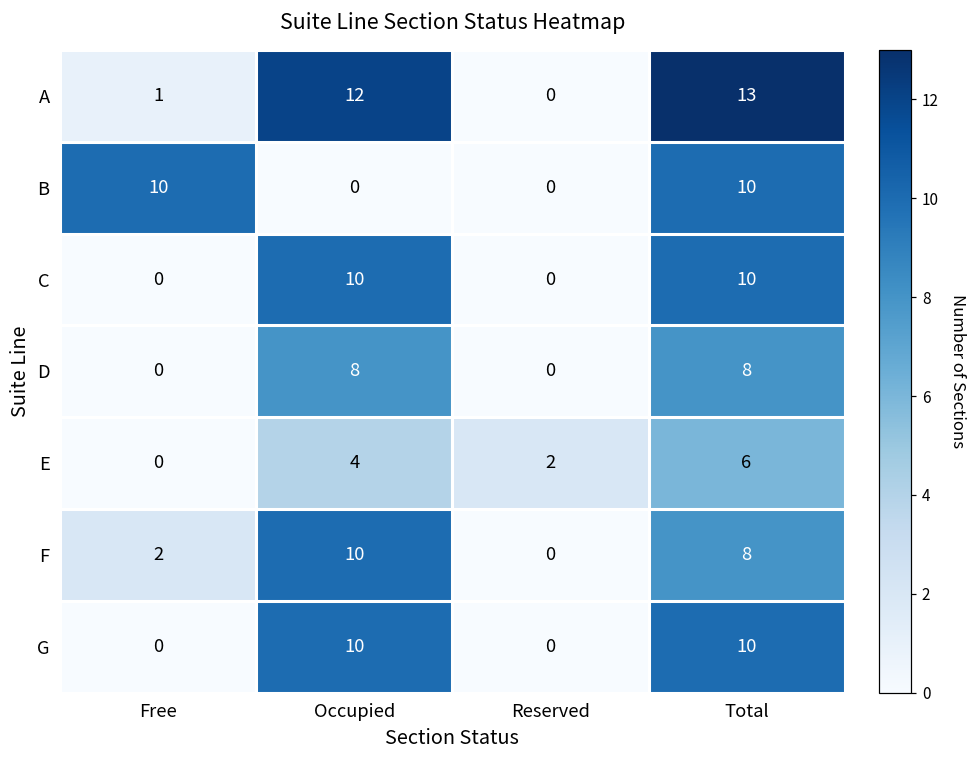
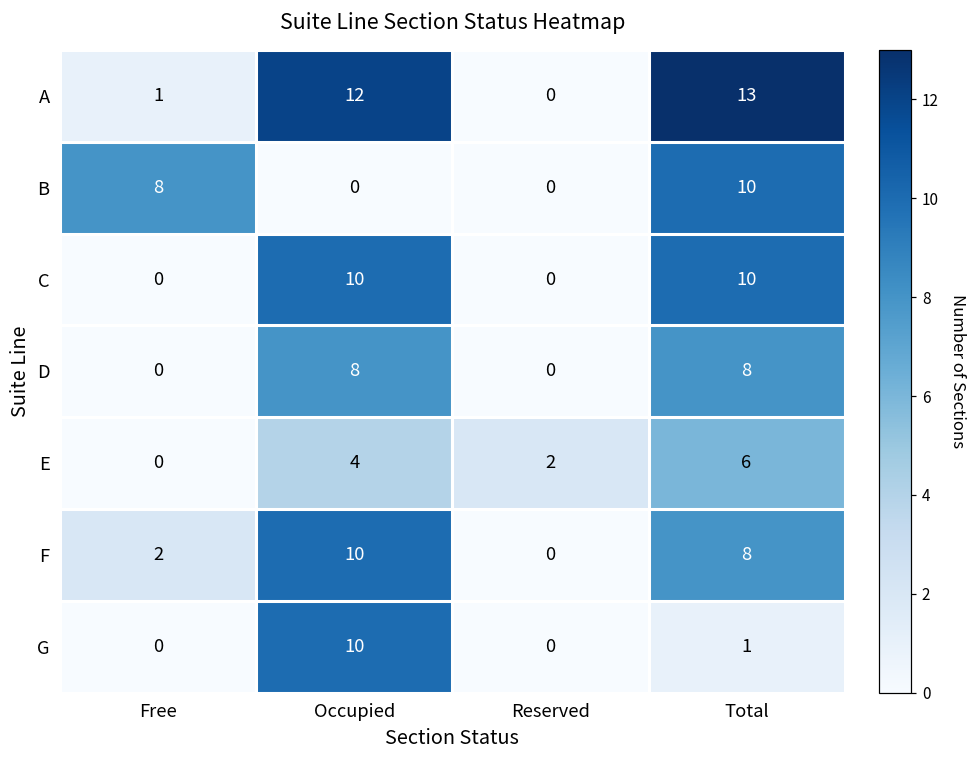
B, Free: 10 -> 8
G, Total: 10 -> 1
